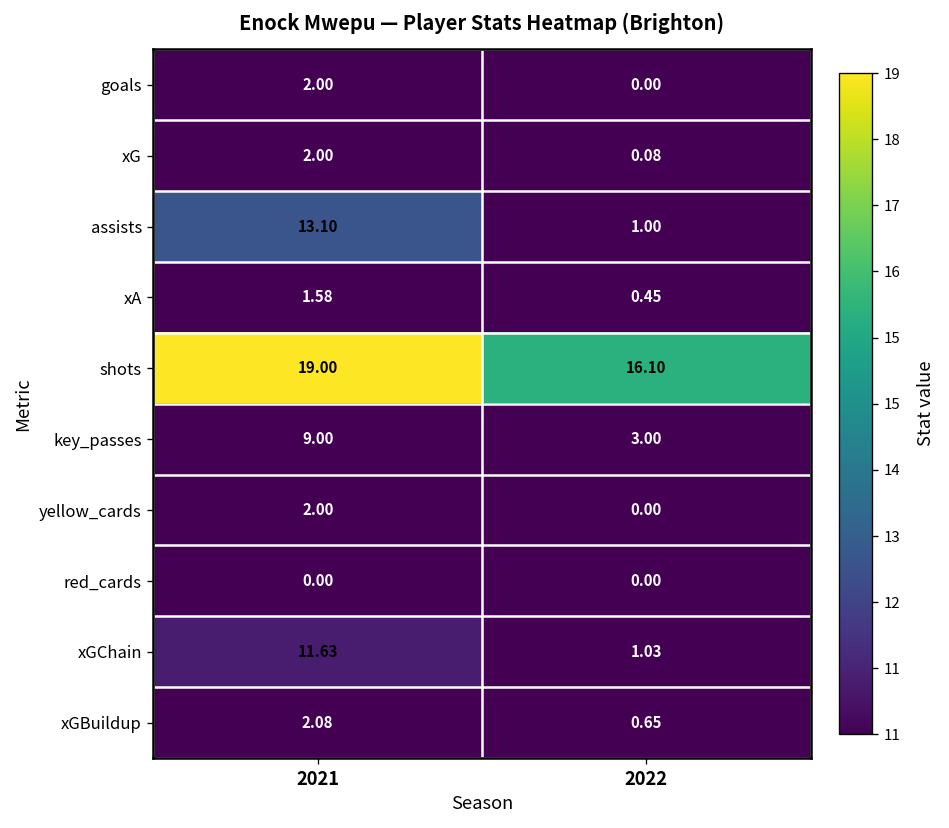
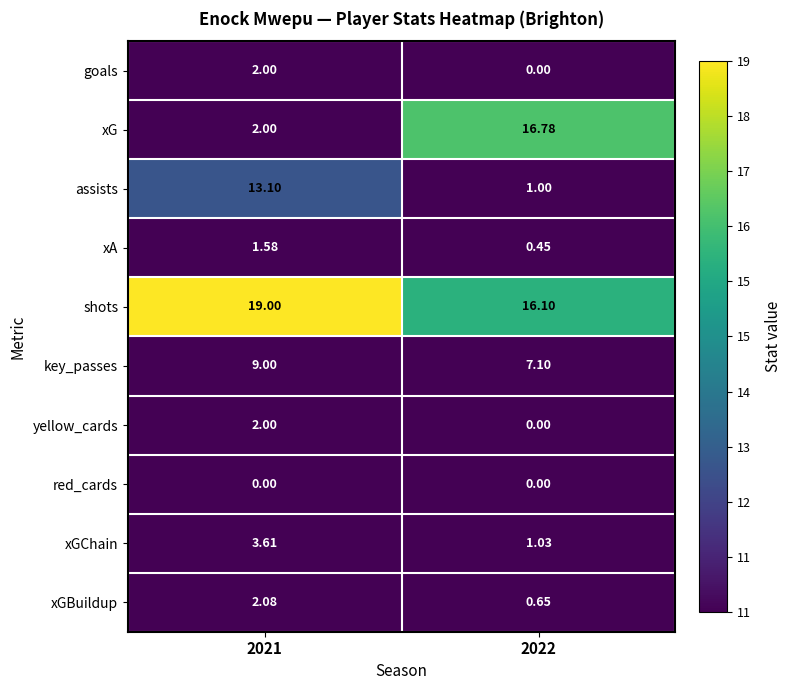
xG, 2022: 0.08 -> 16.78
key_passes, 2022: 3.00 -> 7.10
xGChain, 2021: 11.63 -> 3.61
